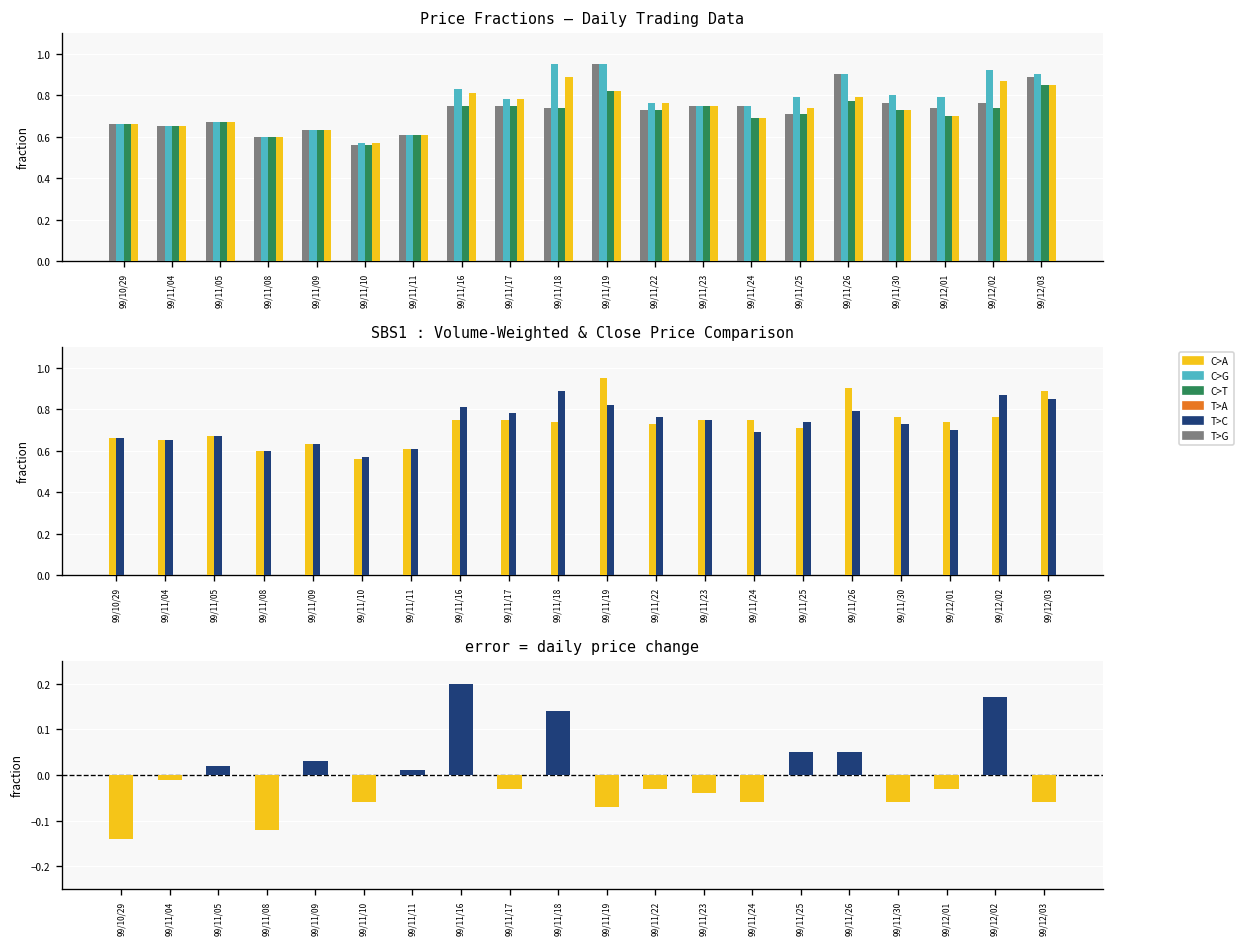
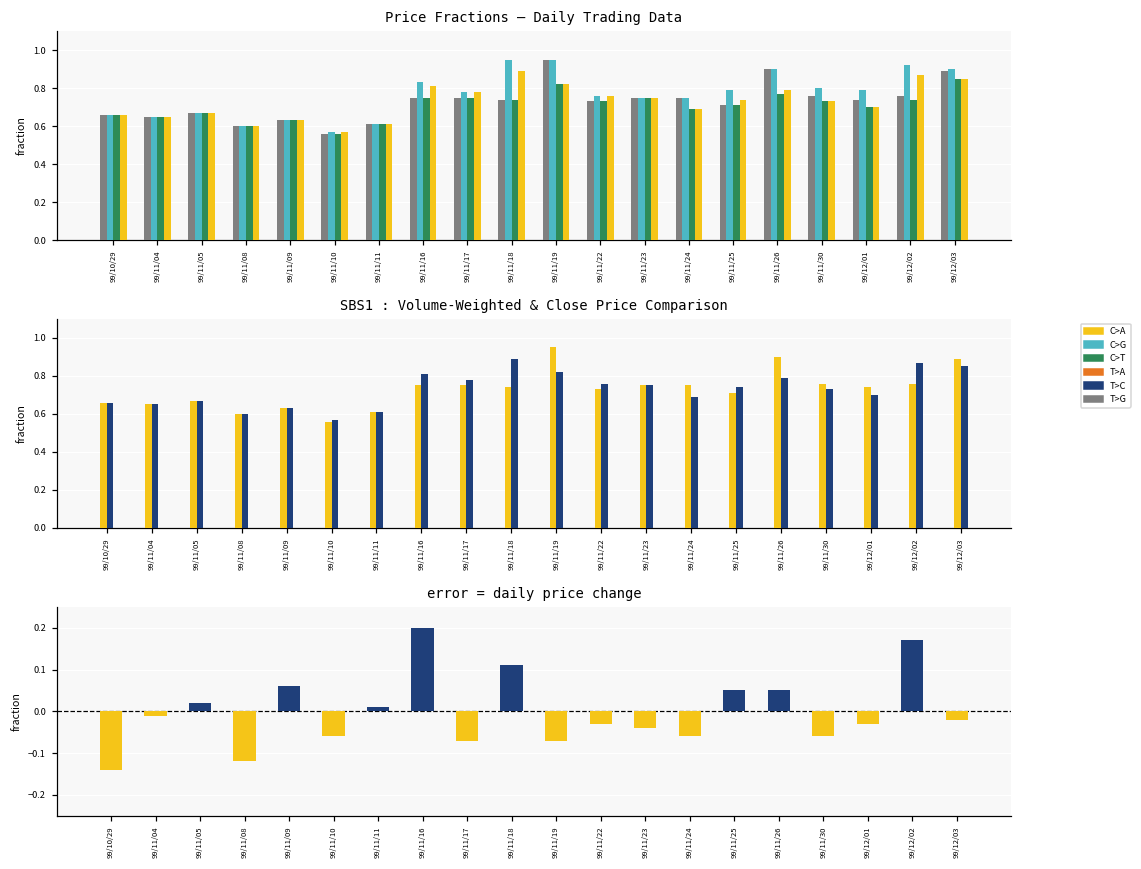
error = daily price change, 99/11/09: 0.03 -> 0.06
error = daily price change, 99/11/17: -0.03 -> -0.07
error = daily price change, 99/11/18: 0.14 -> 0.11
error = daily price change, 99/12/03: -0.06 -> -0.02
